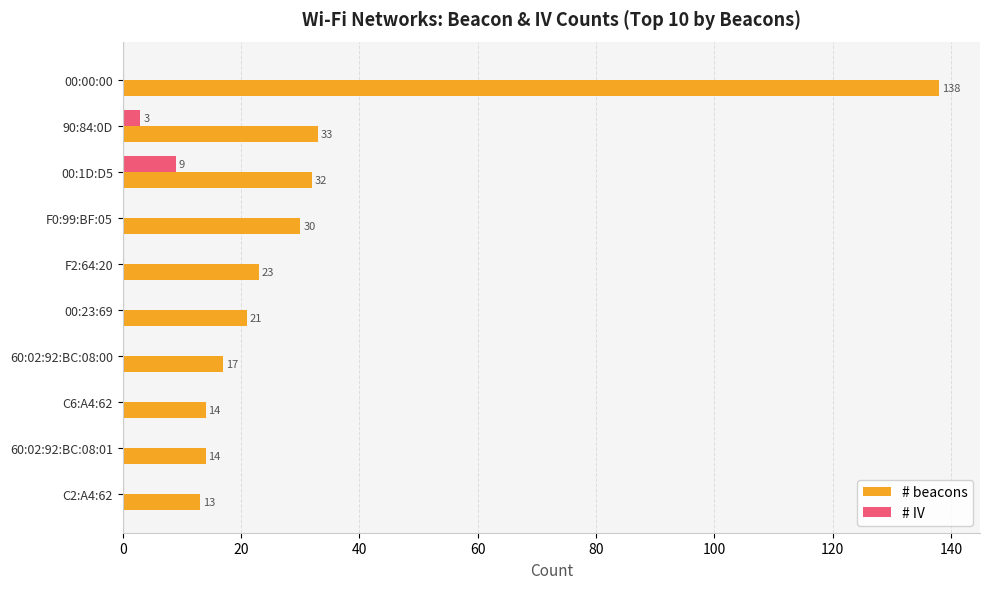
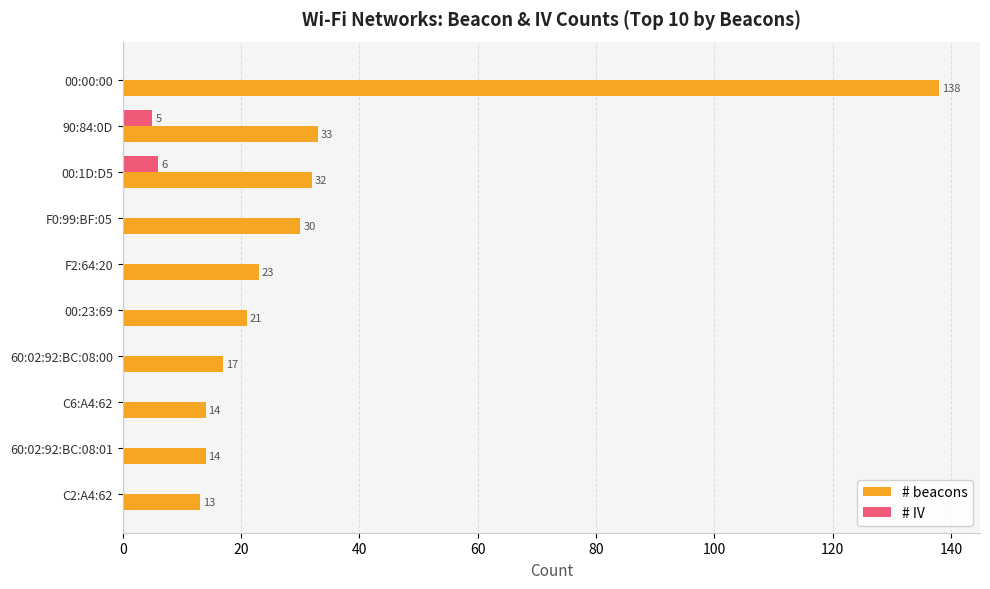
# IV, 90:84:0D: 3 -> 5
# IV, 00:1D:D5: 9 -> 6
